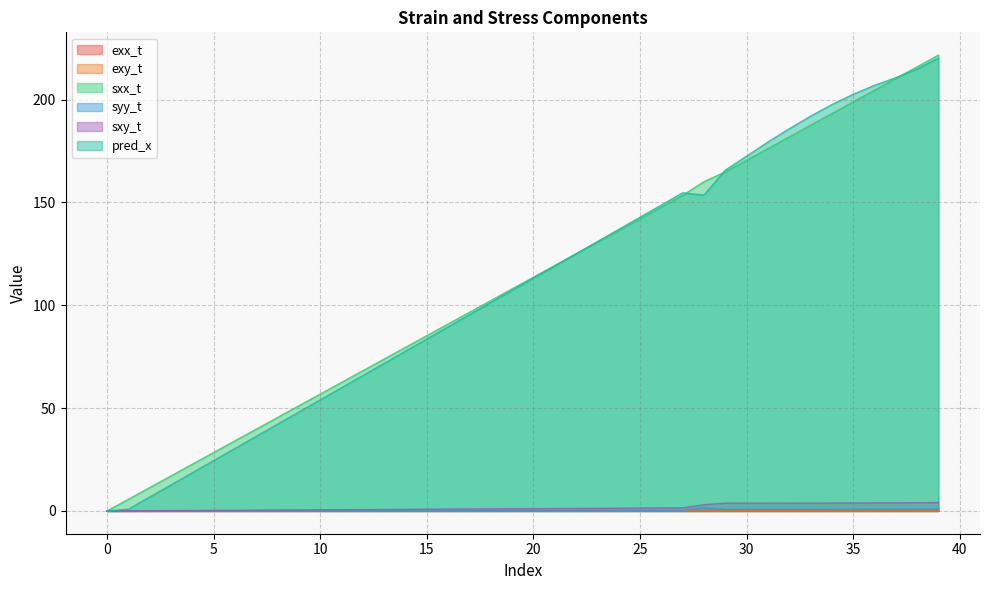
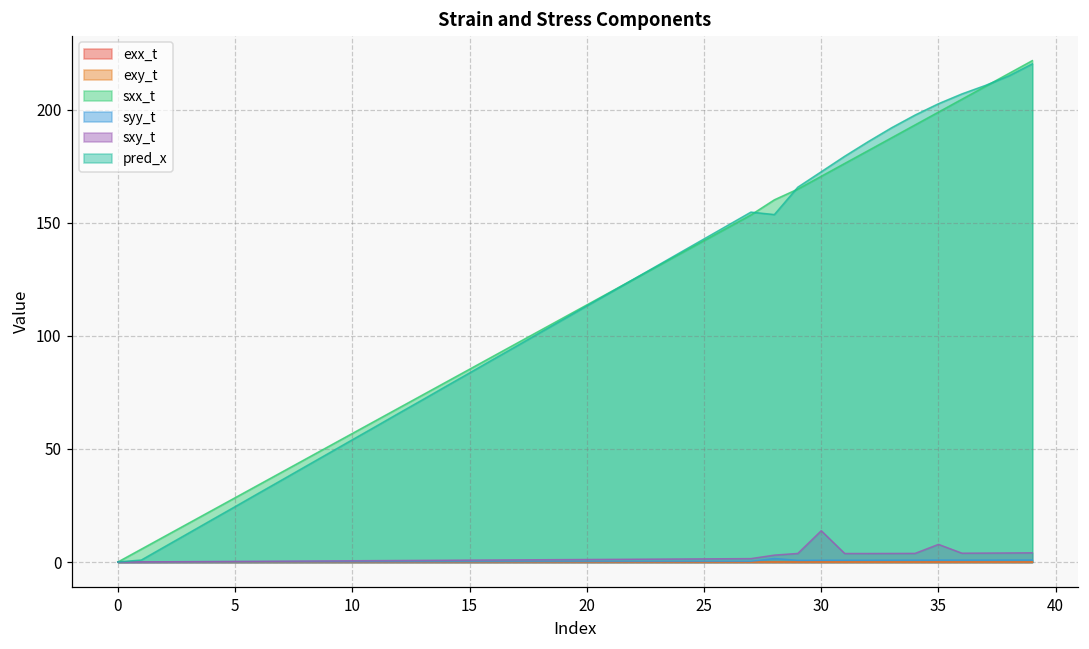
sxy_t, 30: 4 -> 14
sxy_t, 35: 4 -> 8
